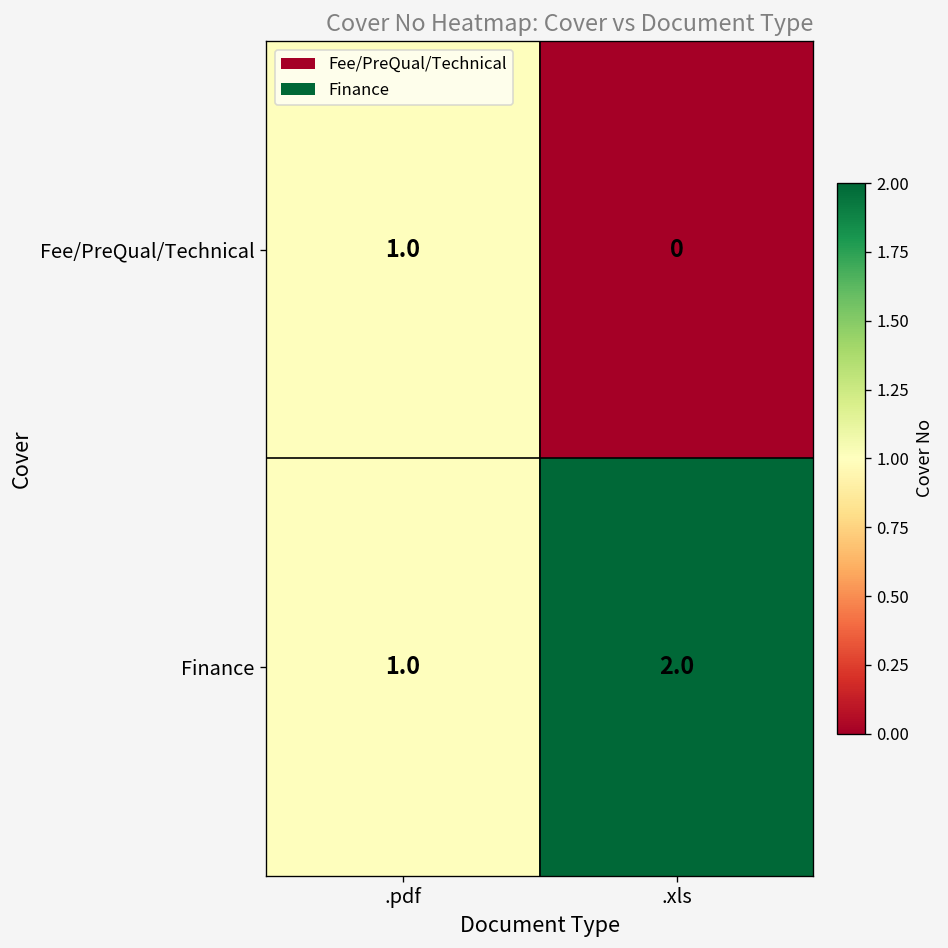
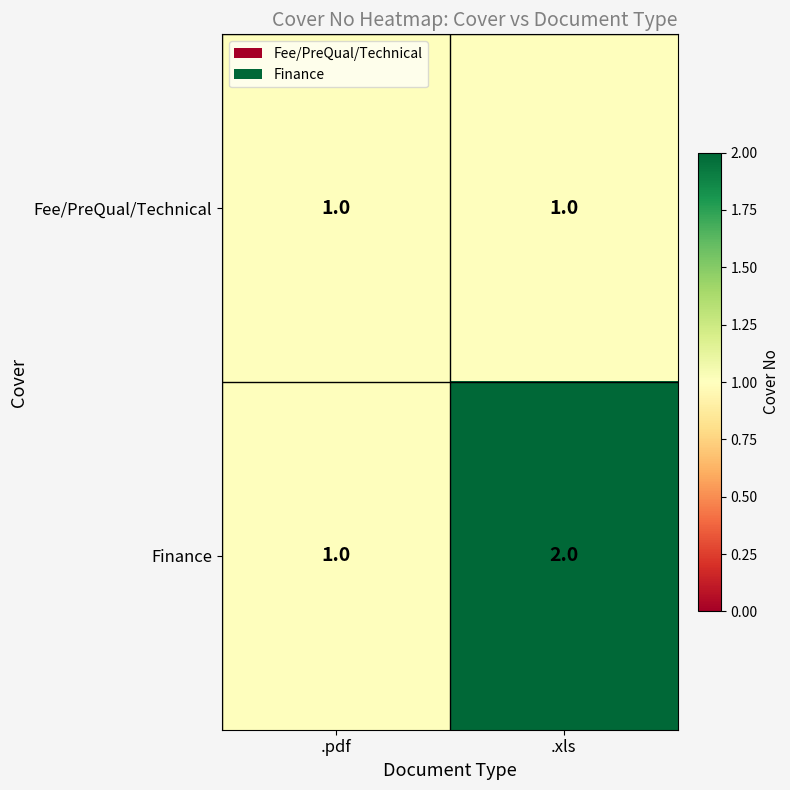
Fee/PreQual/Technical, .xls: 0 -> 1.0
